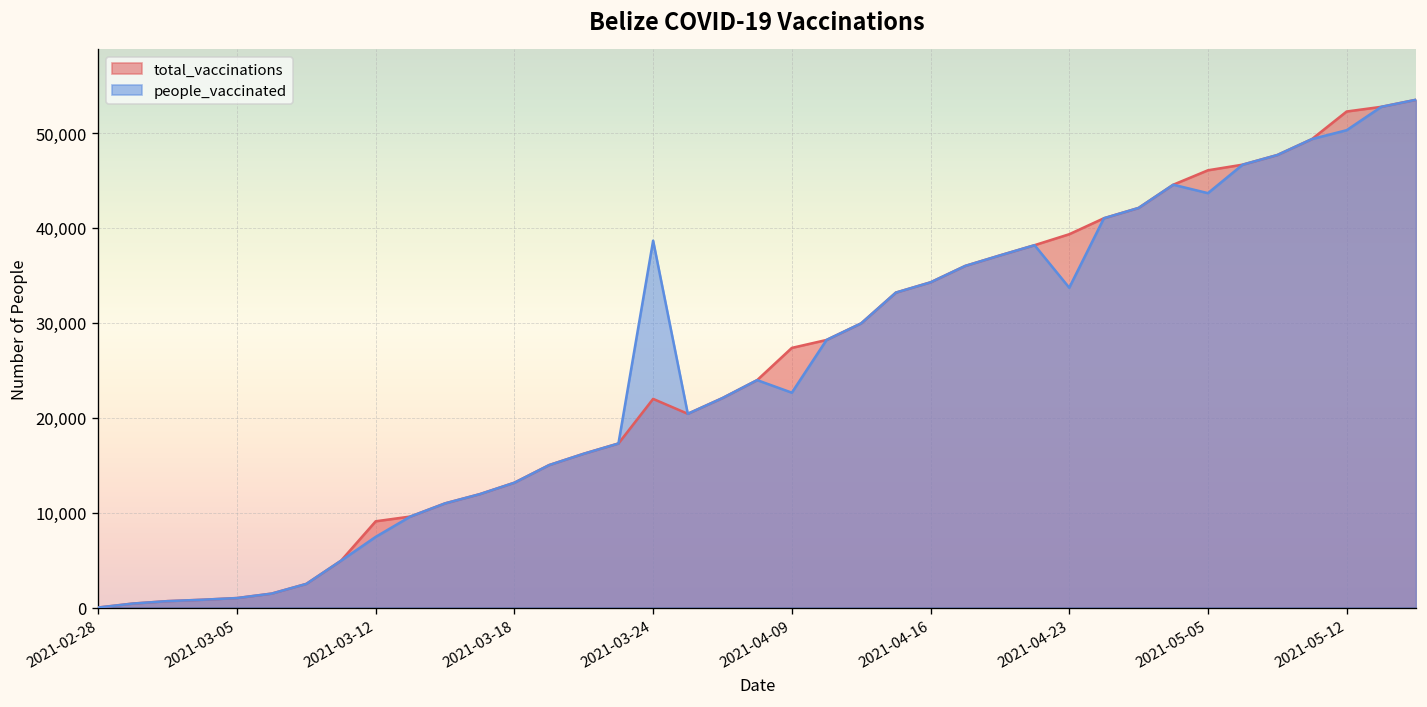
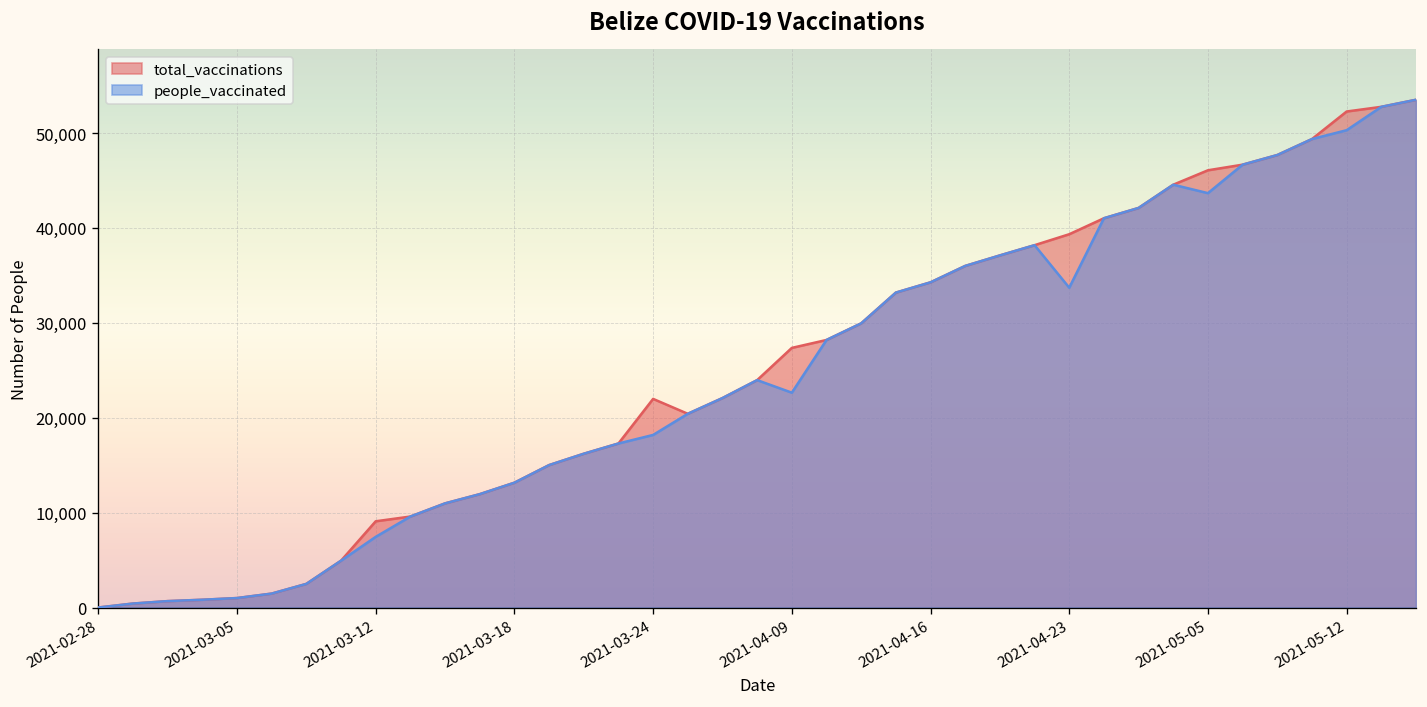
people_vaccinated, 2021-03-24: 39,000 -> 18,000
